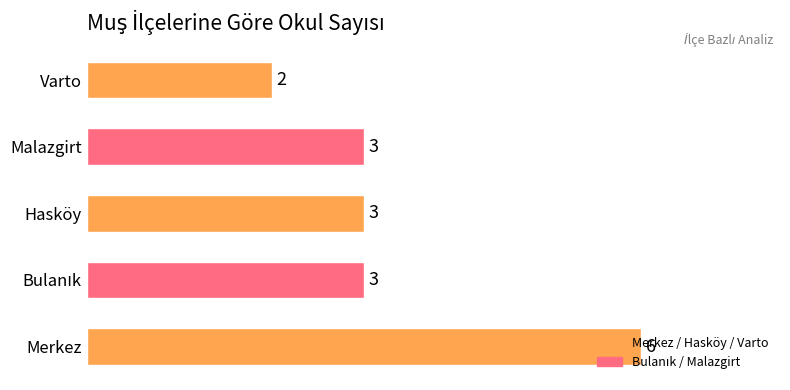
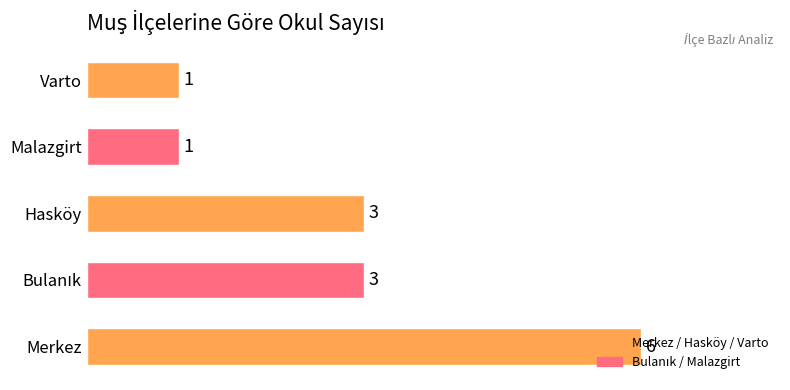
Varto: 2 -> 1
Malazgirt: 3 -> 1
